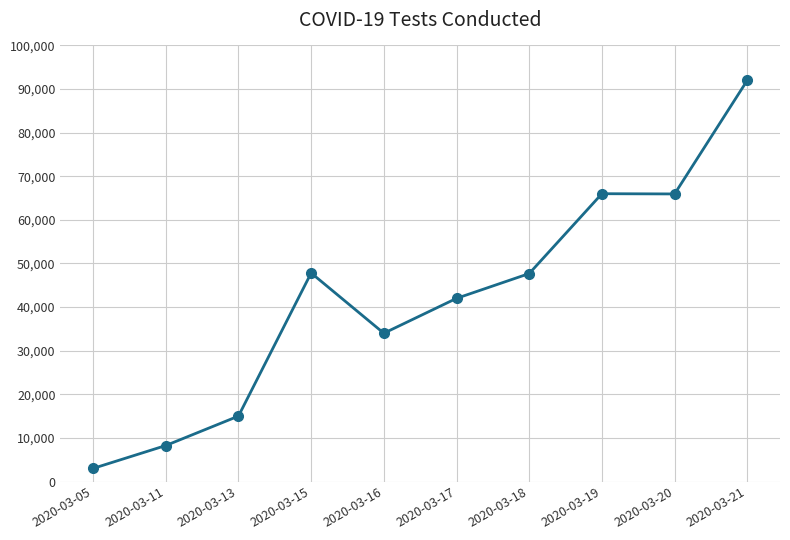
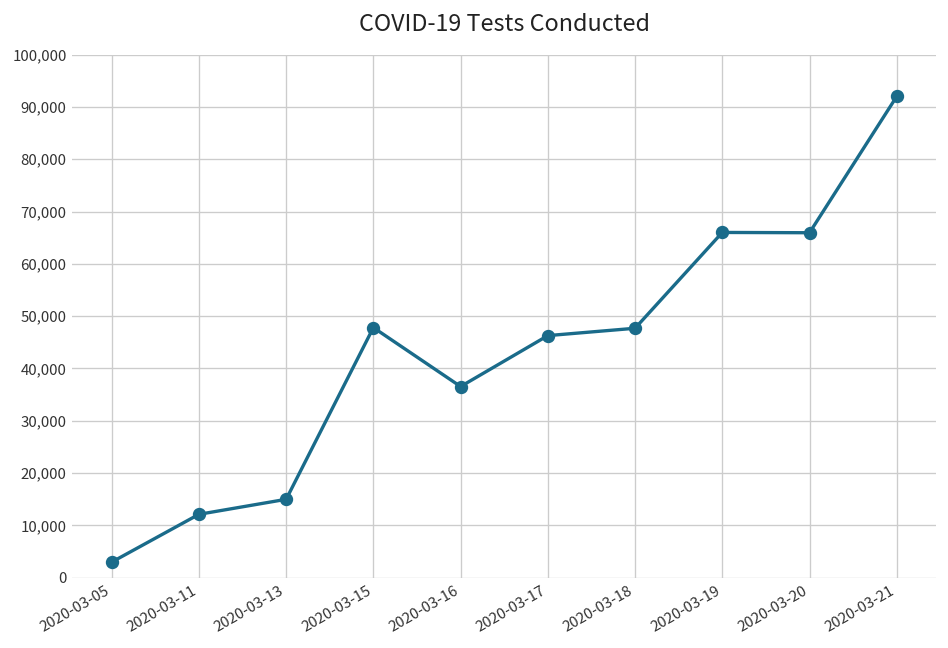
2020-03-11: 8,000 -> 12,000
2020-03-16: 34,000 -> 37,000
2020-03-17: 42,000 -> 46,000
